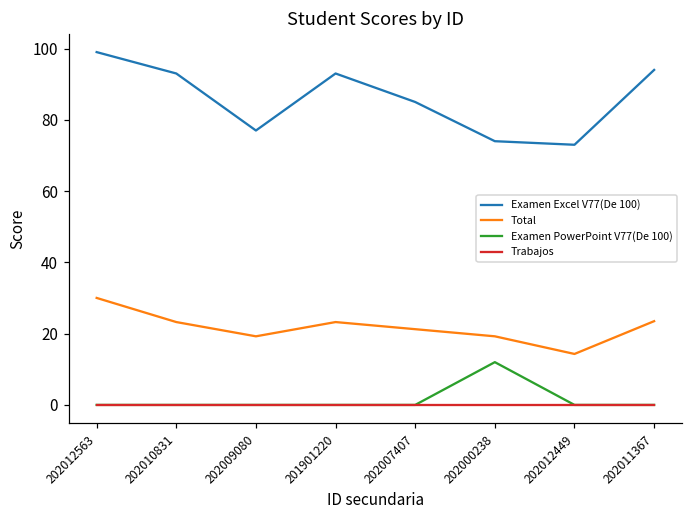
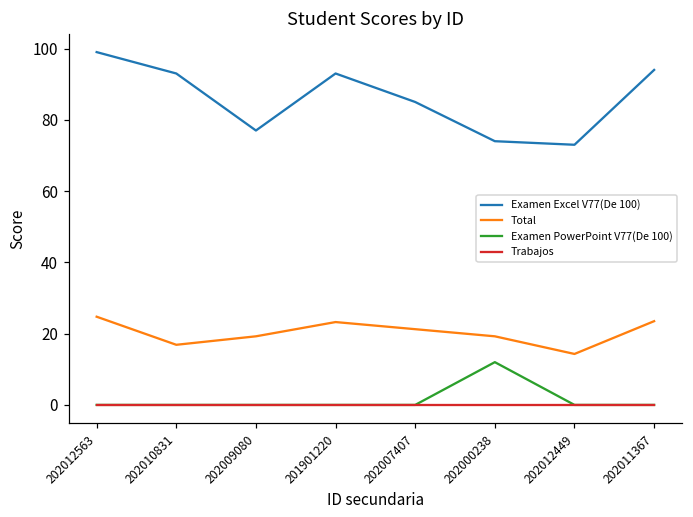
Total, 202012563: 30 -> 25
Total, 202010831: 23 -> 17
